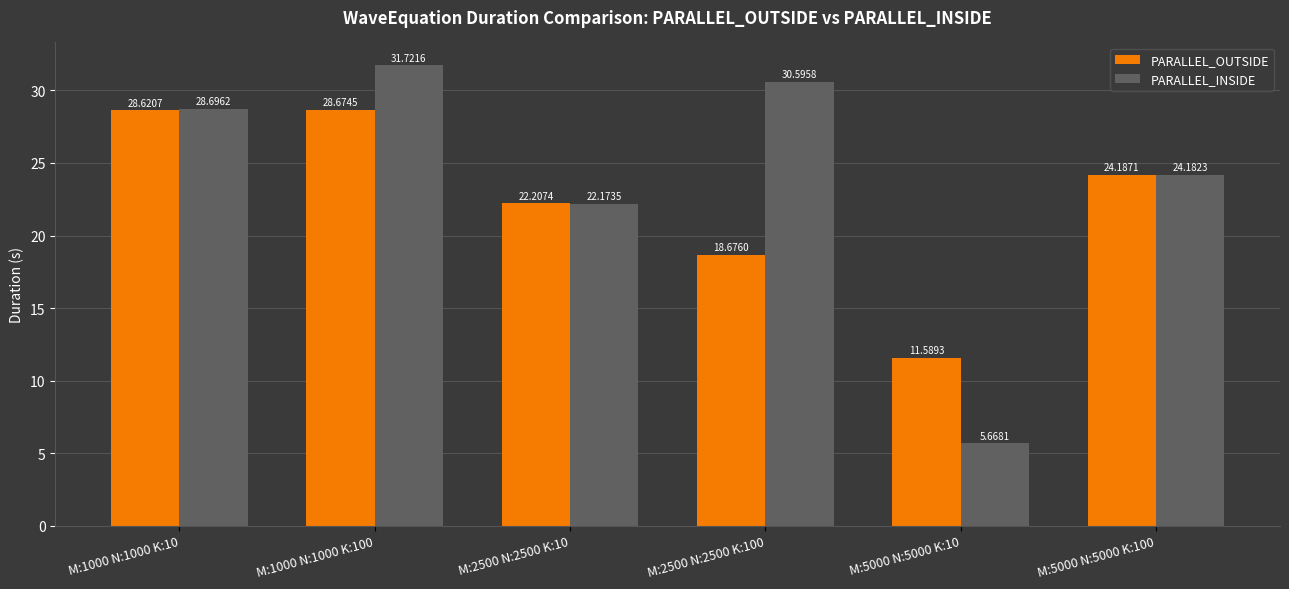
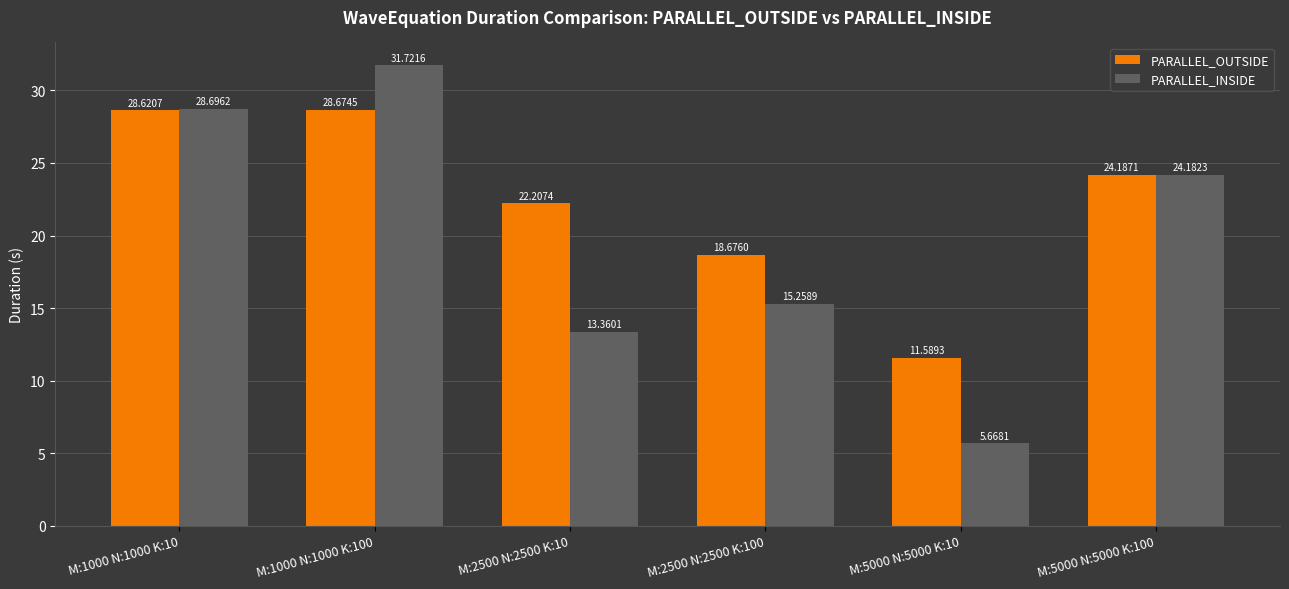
PARALLEL_INSIDE, M:2500 N:2500 K:10: 22.1735 -> 13.3601
PARALLEL_INSIDE, M:2500 N:2500 K:100: 30.5958 -> 15.2589
